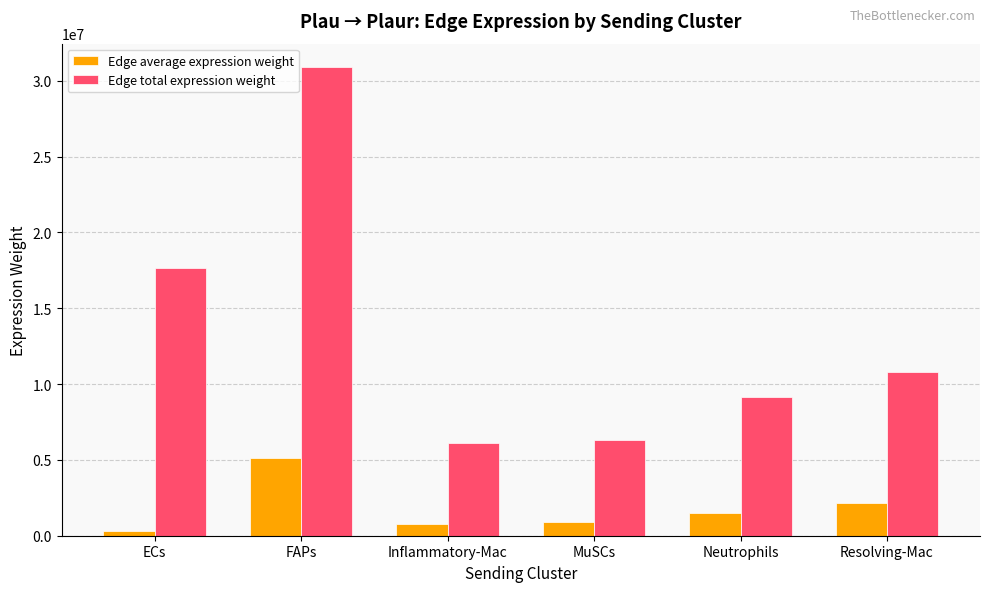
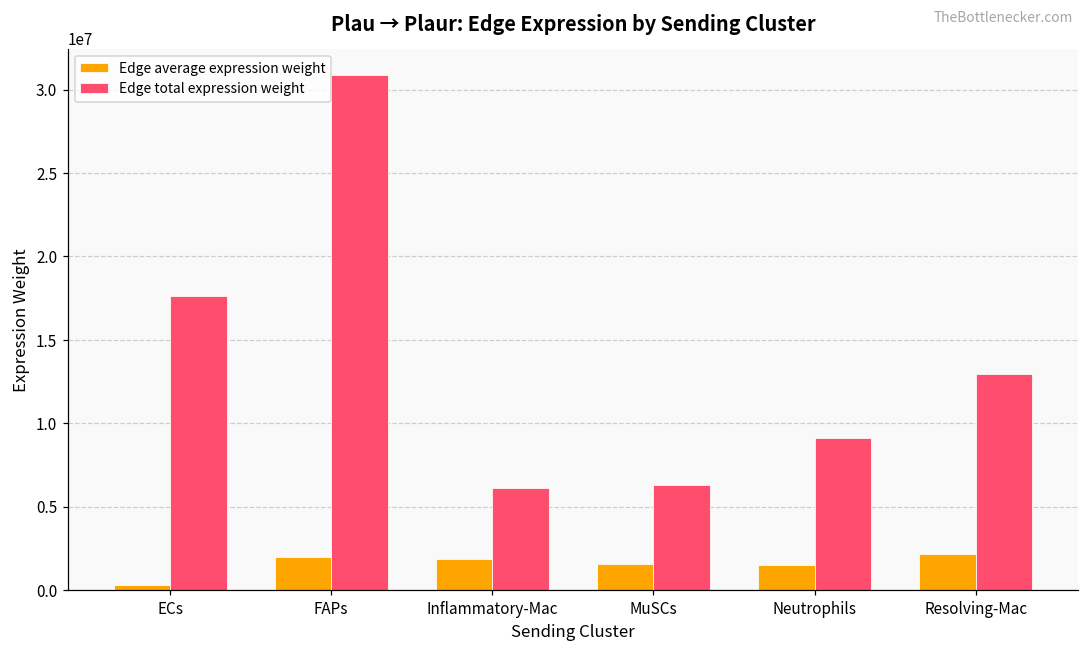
Edge average expression weight, FAPs: 5100000 -> 2000000
Edge average expression weight, Inflammatory-Mac: 700000 -> 1800000
Edge average expression weight, MuSCs: 900000 -> 1600000
Edge total expression weight, Resolving-Mac: 10800000 -> 13000000
